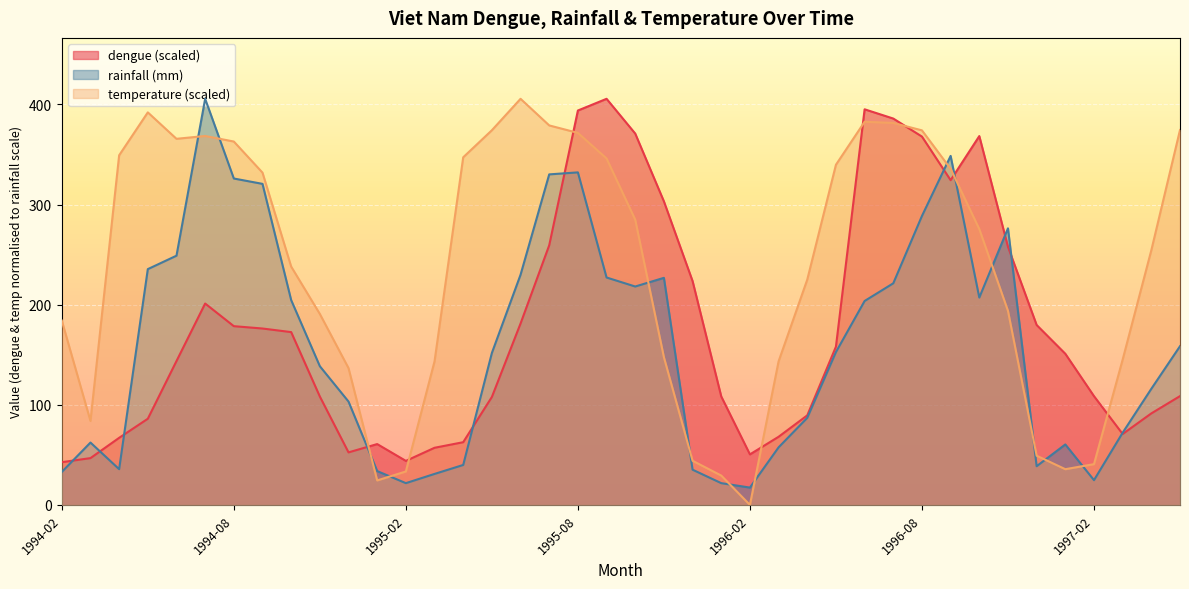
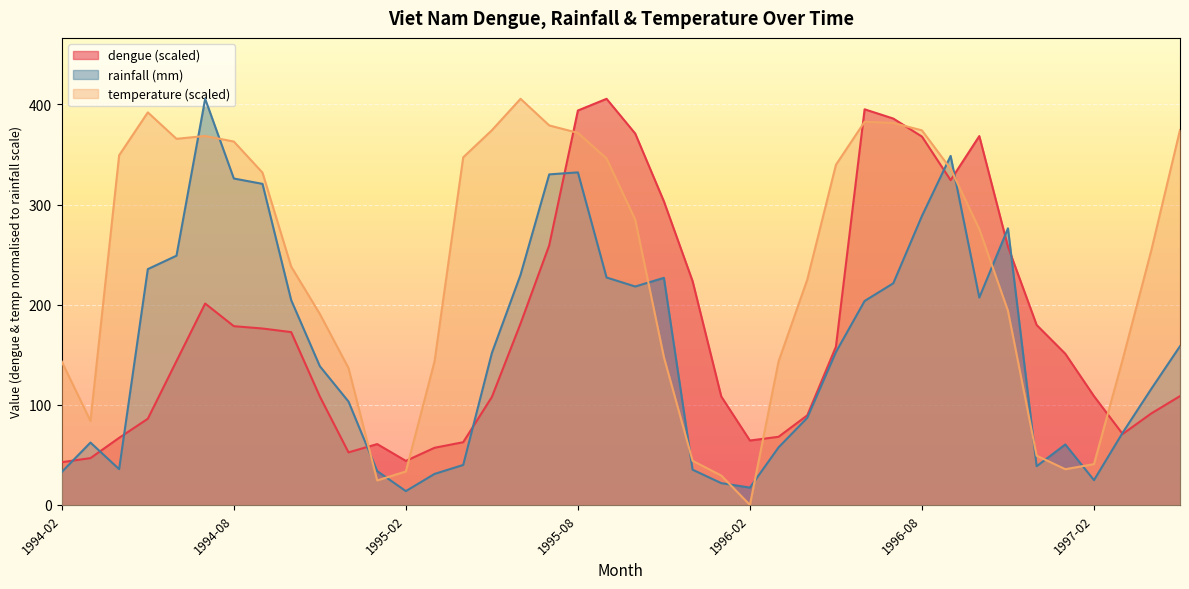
temperature (scaled), 1994-02: 184 -> 143
rainfall (mm), 1995-02: 22 -> 14
dengue (scaled), 1996-02: 50 -> 64
